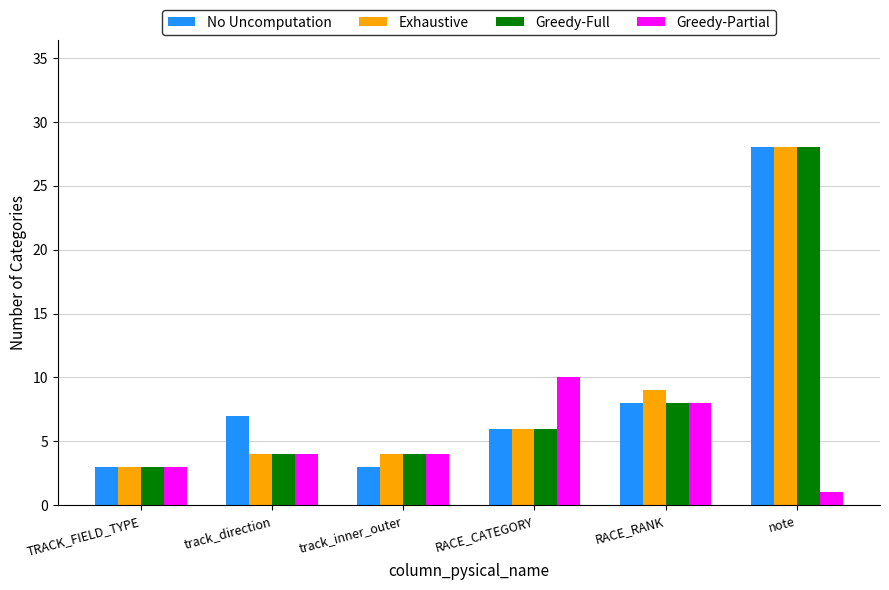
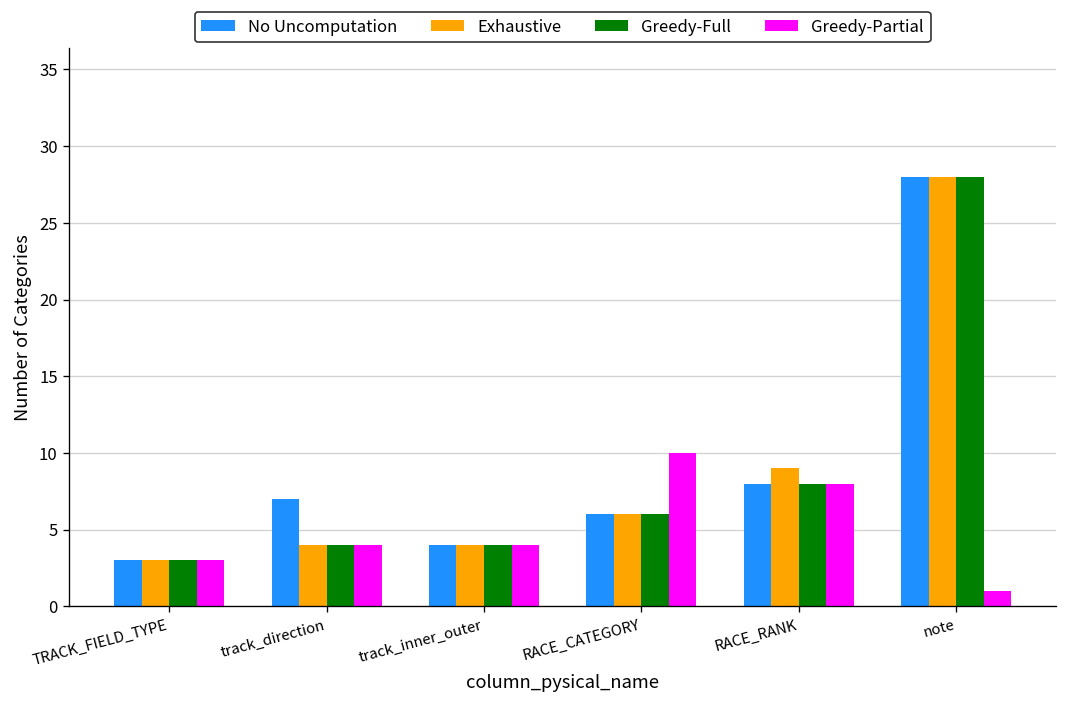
No Uncomputation, track_inner_outer: 3 -> 4
